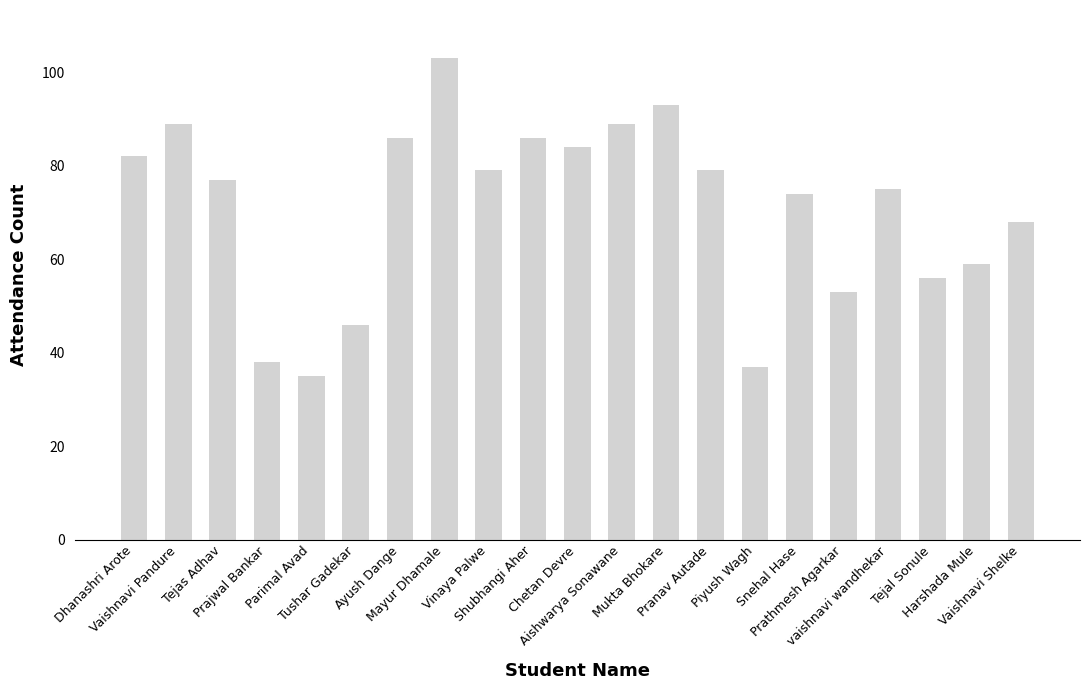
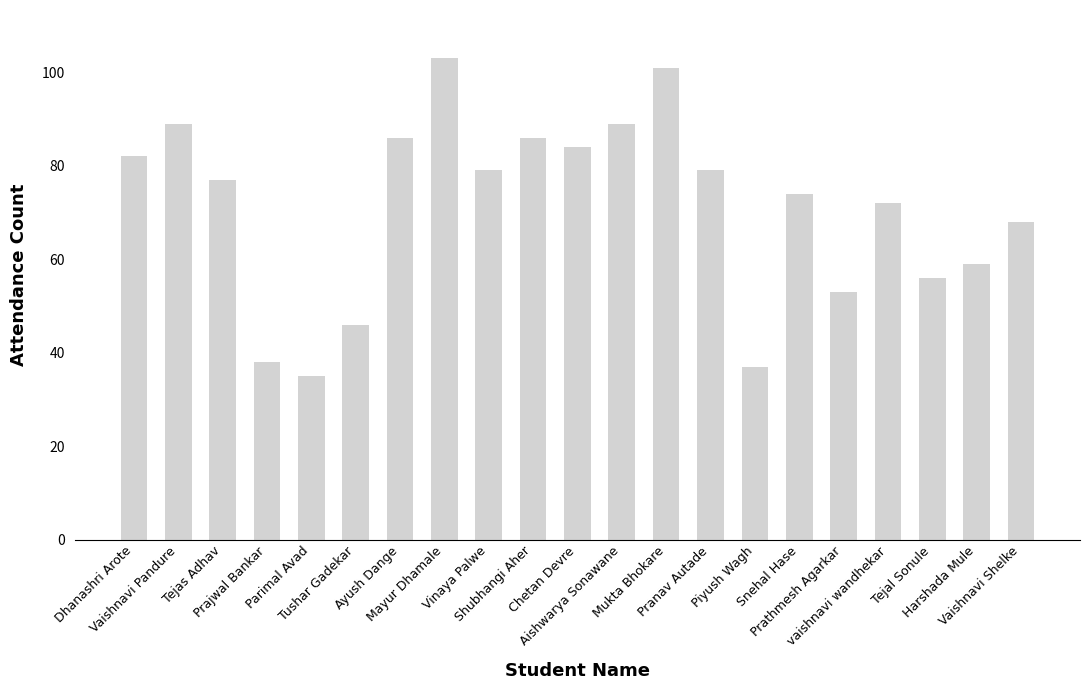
Mukta Bhokare: 93 -> 101
vaishnavi wandhekar: 75 -> 72
